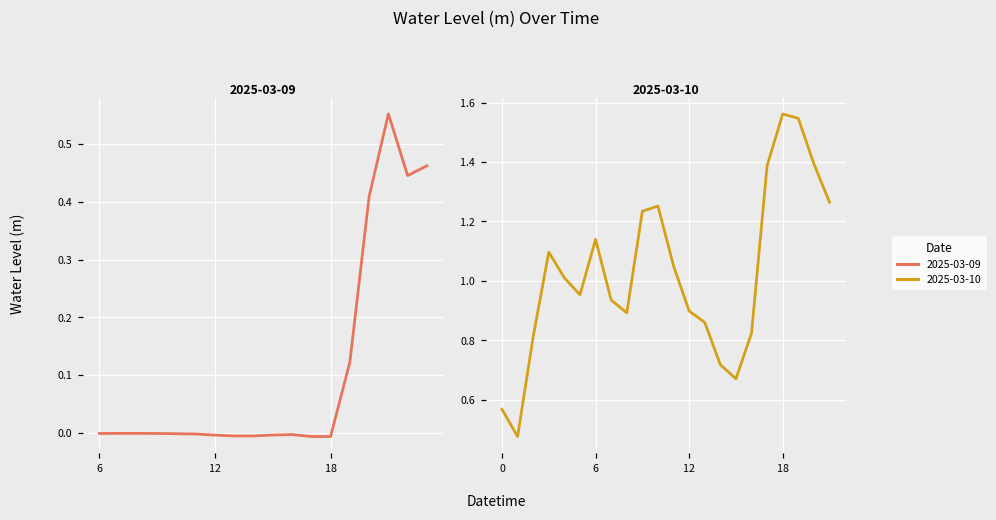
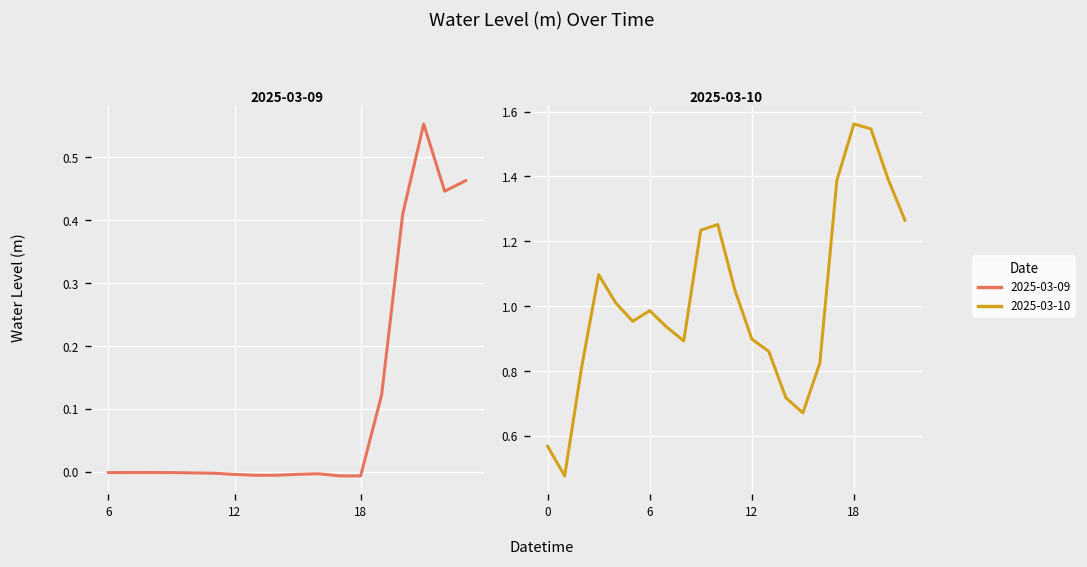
2025-03-10, 6: 1.14 -> 0.99
